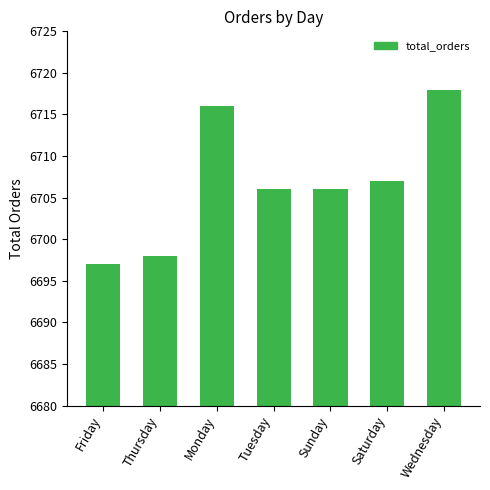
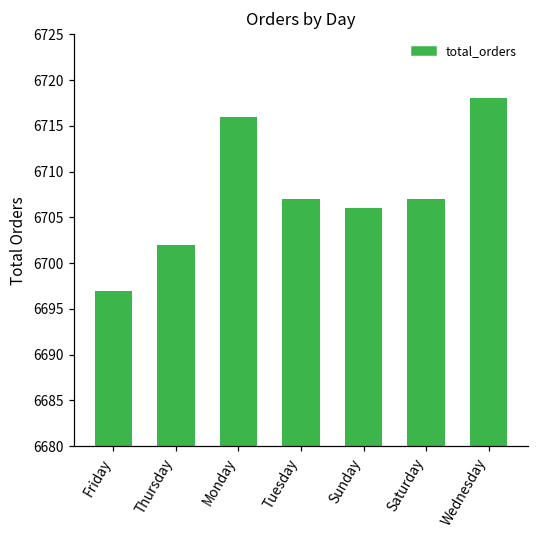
Thursday: 6698 -> 6702
Tuesday: 6706 -> 6707
